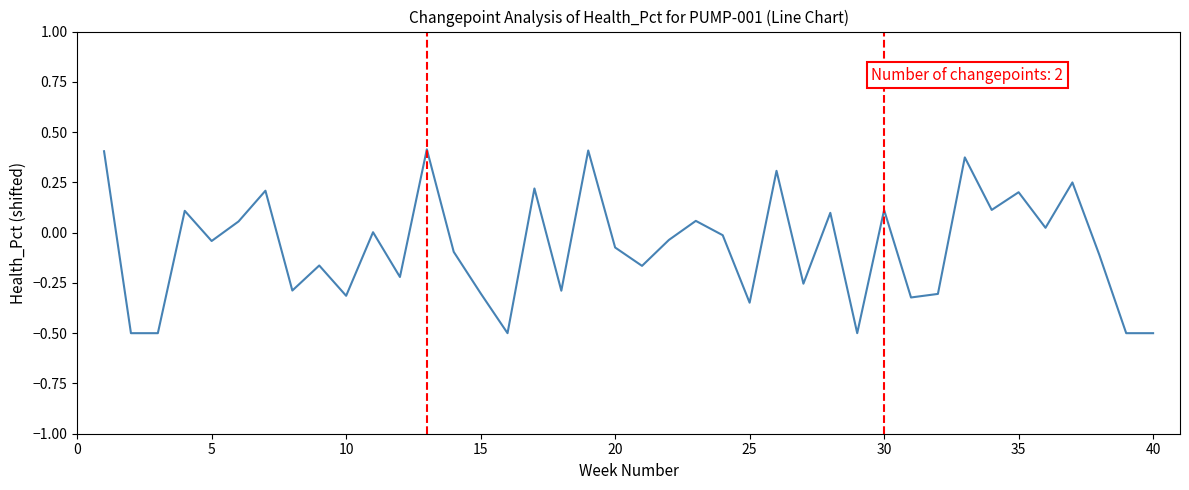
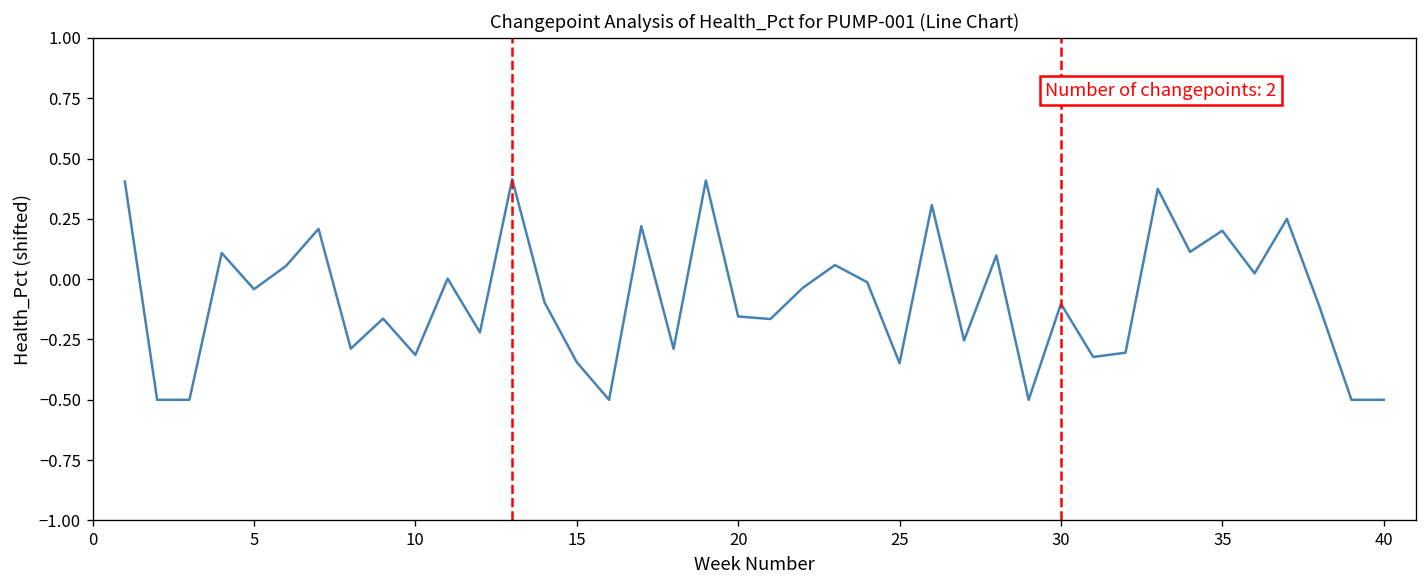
15: -0.30 -> -0.34
20: -0.07 -> -0.15
30: 0.11 -> -0.10
